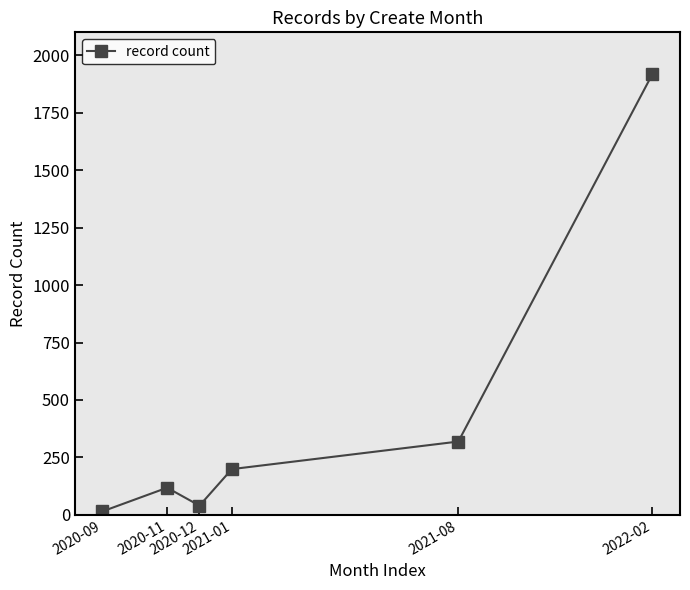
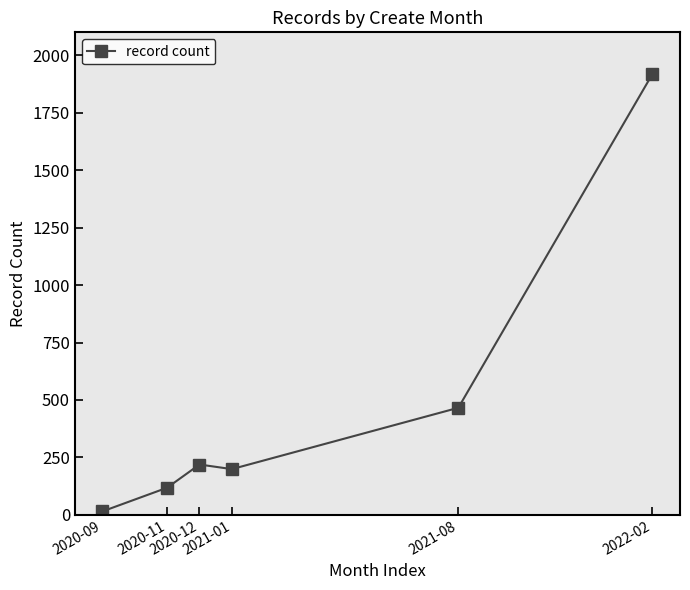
2020-12: 40 -> 220
2021-08: 320 -> 470
